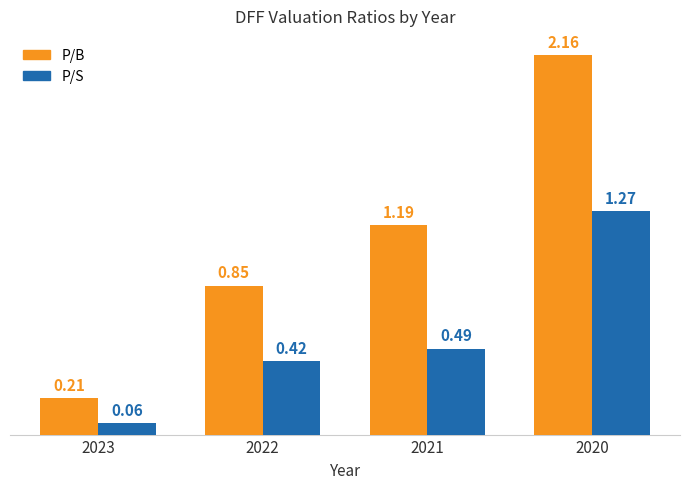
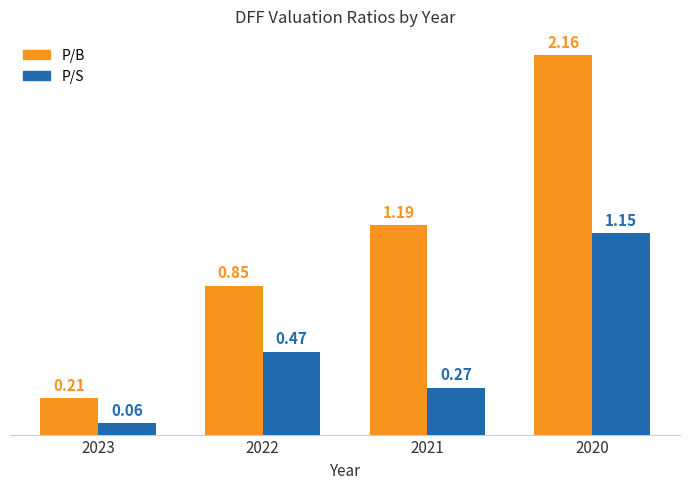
P/S, 2022: 0.42 -> 0.47
P/S, 2021: 0.49 -> 0.27
P/S, 2020: 1.27 -> 1.15
